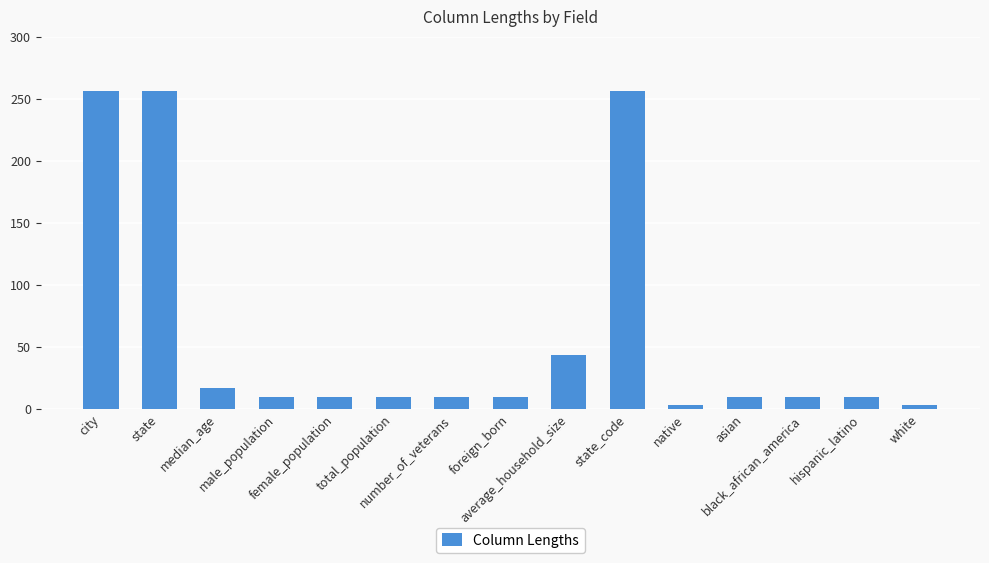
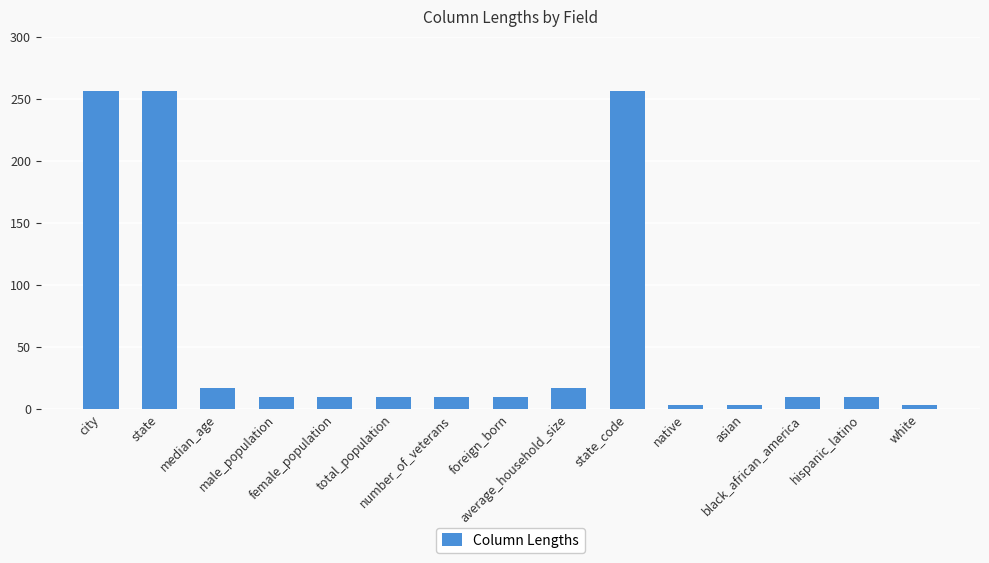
average_household_size: 44 -> 17
asian: 10 -> 3
